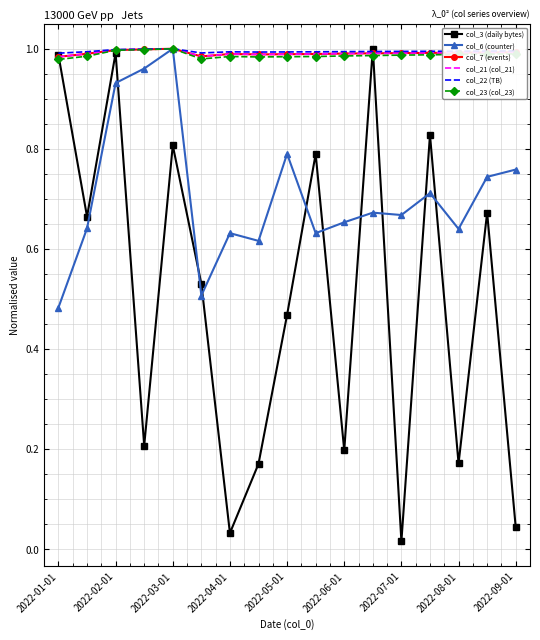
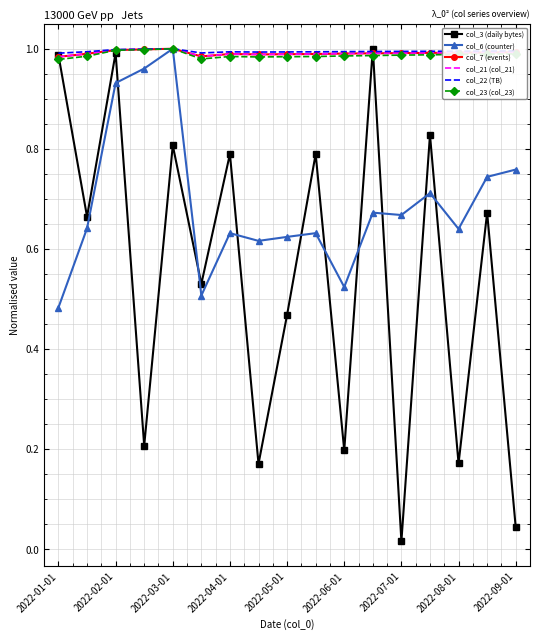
col_3 (daily bytes), 2022-04-01: 0.03 -> 0.79
col_6 (counter), 2022-05-01: 0.79 -> 0.62
col_6 (counter), 2022-06-01: 0.65 -> 0.52
